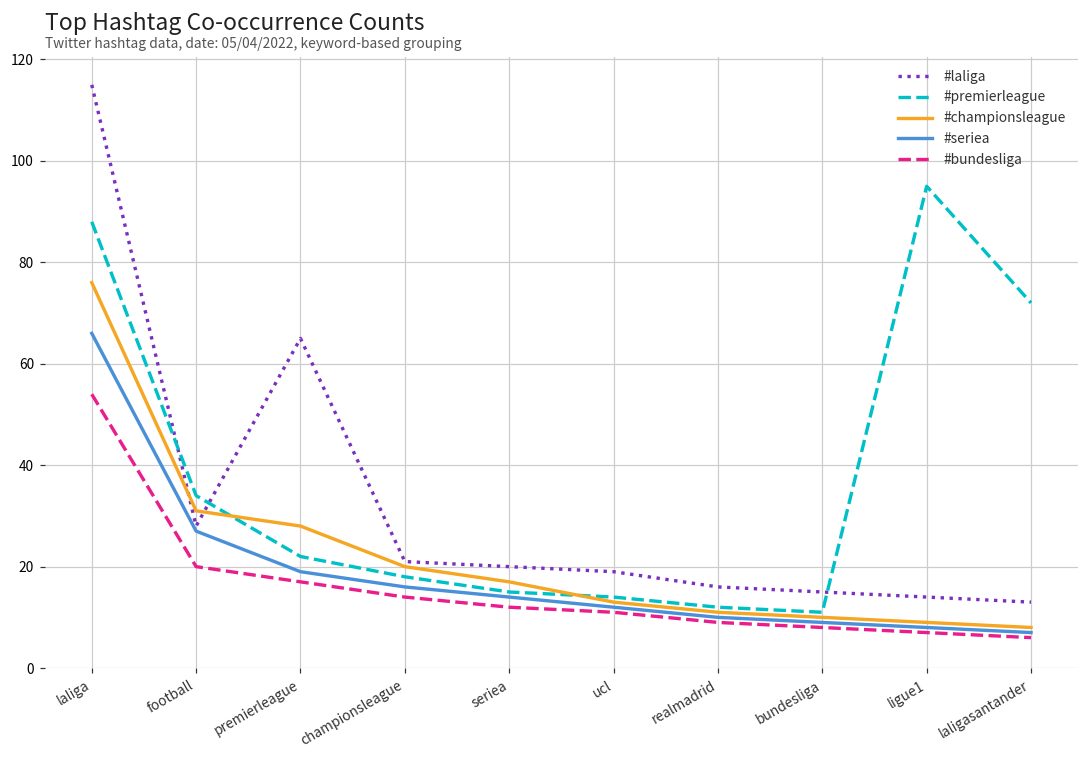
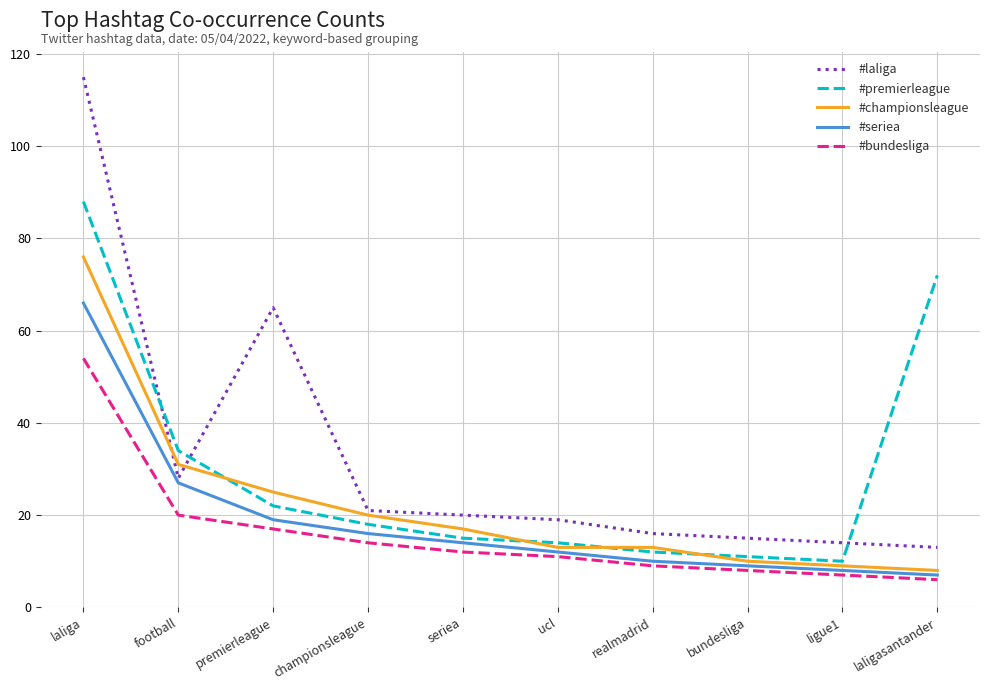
#championsleague, premierleague: 28 -> 25
#championsleague, realmadrid: 11 -> 13
#premierleague, ligue1: 95 -> 10
